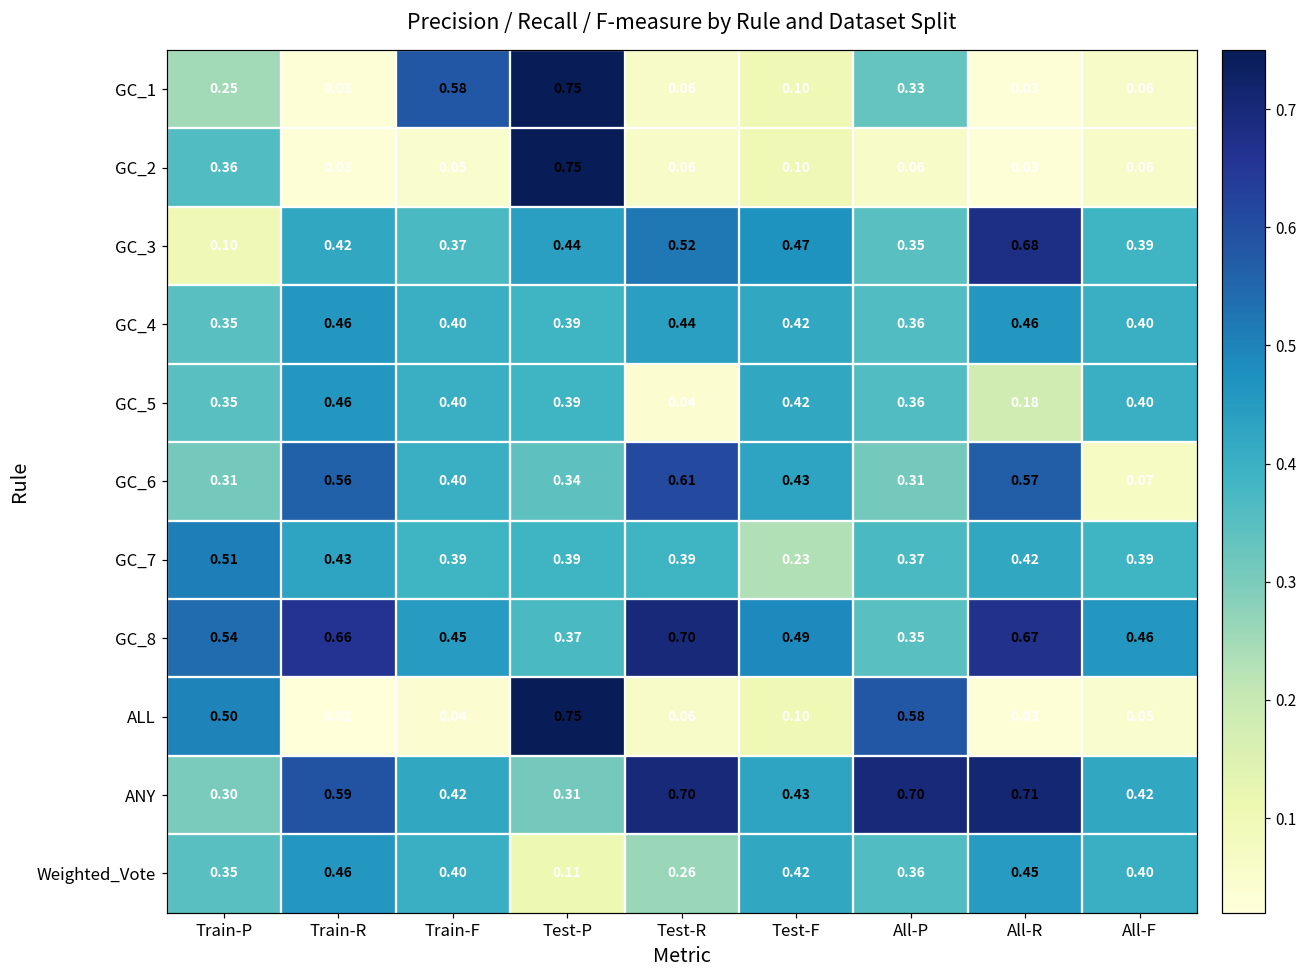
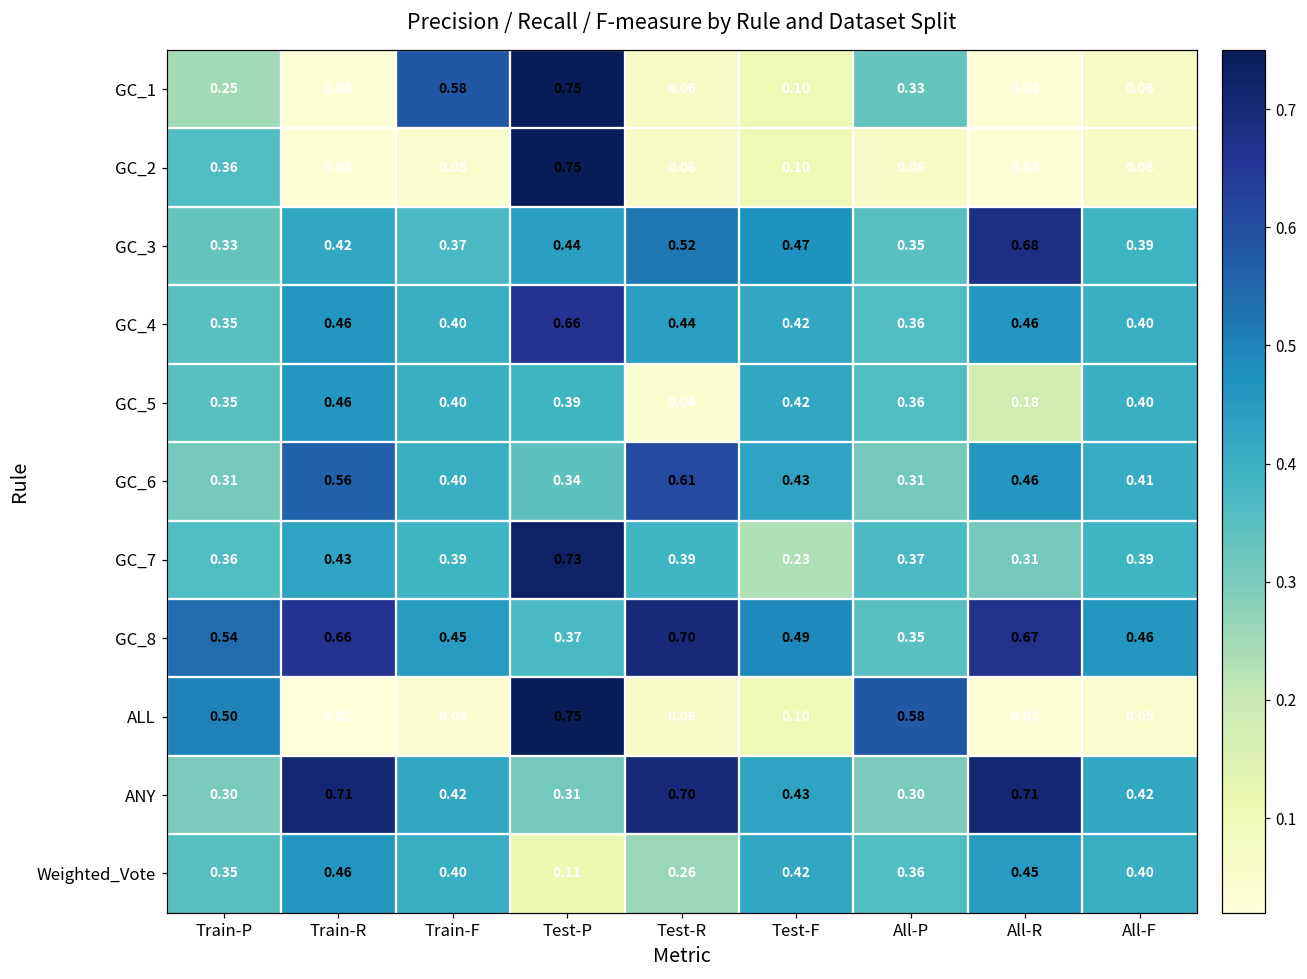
GC_3, Train-P: 0.10 -> 0.33
GC_4, Test-P: 0.39 -> 0.66
GC_6, All-R: 0.57 -> 0.46
GC_6, All-F: 0.07 -> 0.41
GC_7, Train-P: 0.51 -> 0.36
GC_7, Test-P: 0.39 -> 0.73
GC_7, All-R: 0.42 -> 0.31
ANY, Train-R: 0.59 -> 0.71
ANY, All-P: 0.70 -> 0.30
